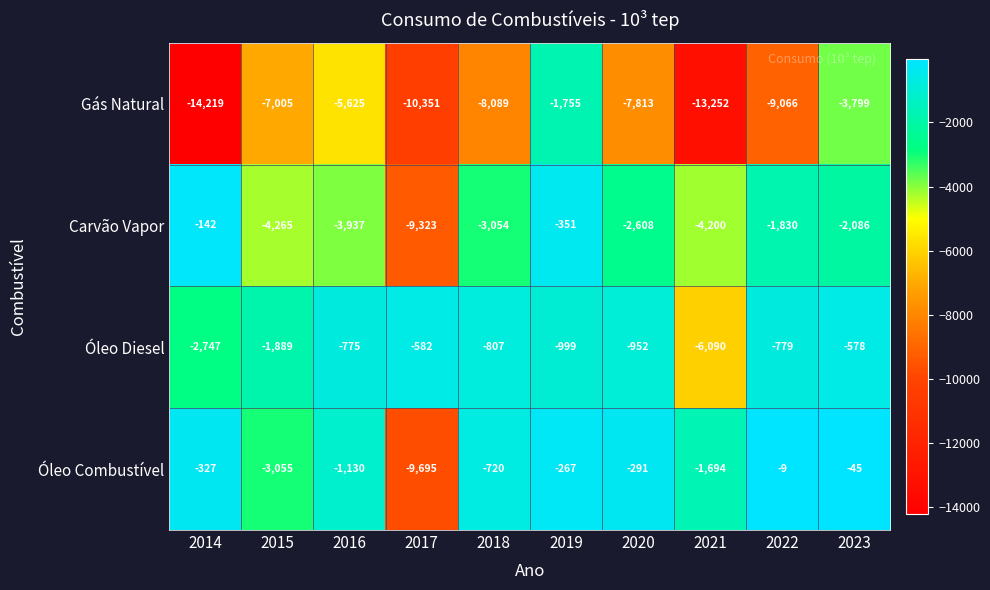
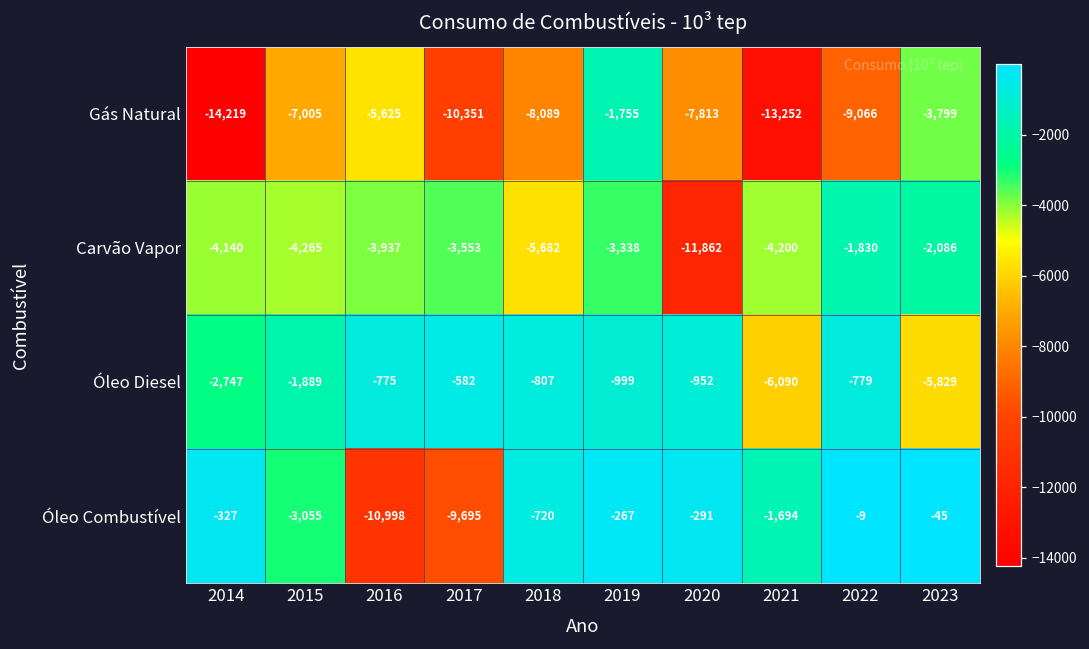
Carvão Vapor, 2014: -142 -> -4,140
Carvão Vapor, 2017: -9,323 -> -3,553
Carvão Vapor, 2018: -3,054 -> -5,682
Carvão Vapor, 2019: -351 -> -3,338
Carvão Vapor, 2020: -2,608 -> -11,862
Óleo Diesel, 2023: -578 -> -5,829
Óleo Combustível, 2016: -1,130 -> -10,998
